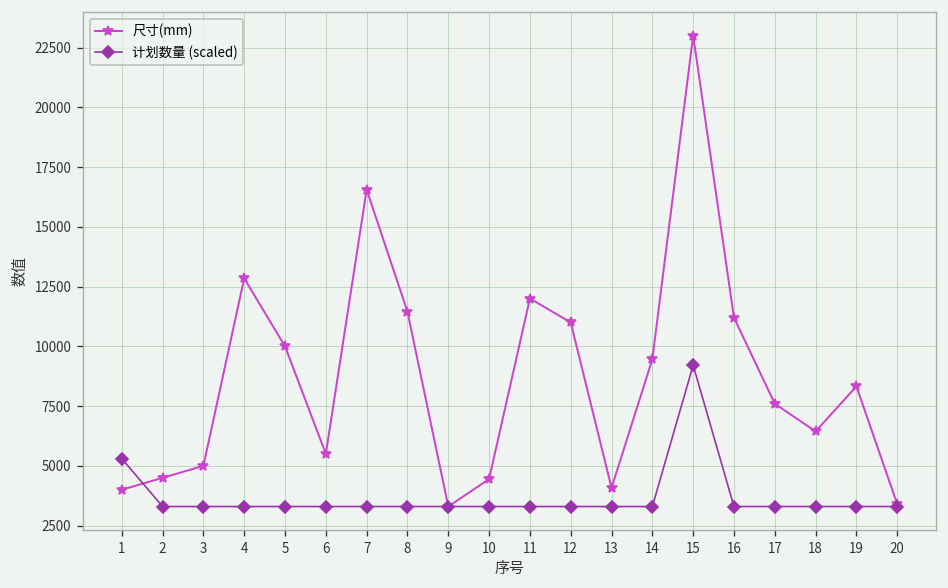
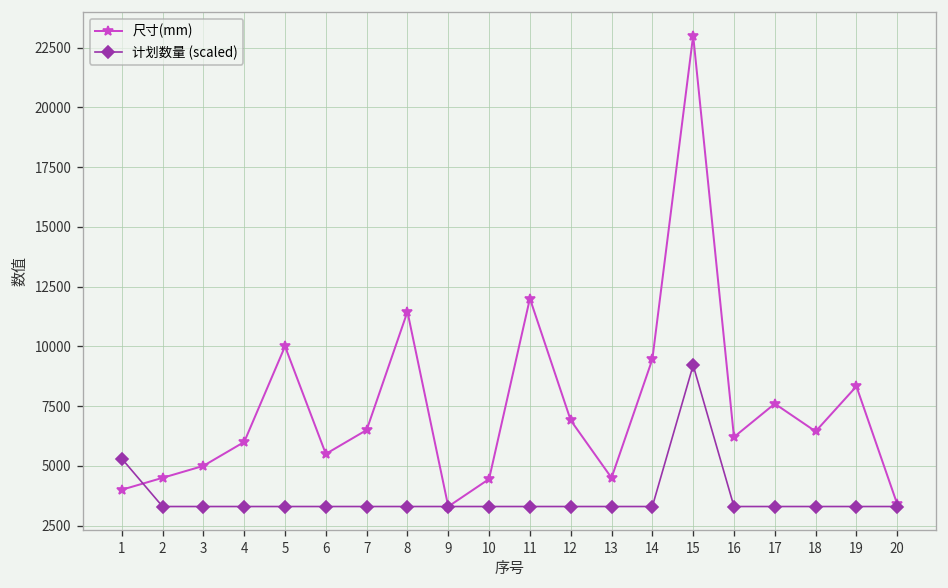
尺寸(mm), 4: 12800 -> 6000
尺寸(mm), 7: 16600 -> 6500
尺寸(mm), 12: 11000 -> 6900
尺寸(mm), 13: 4100 -> 4500
尺寸(mm), 16: 11200 -> 6200
